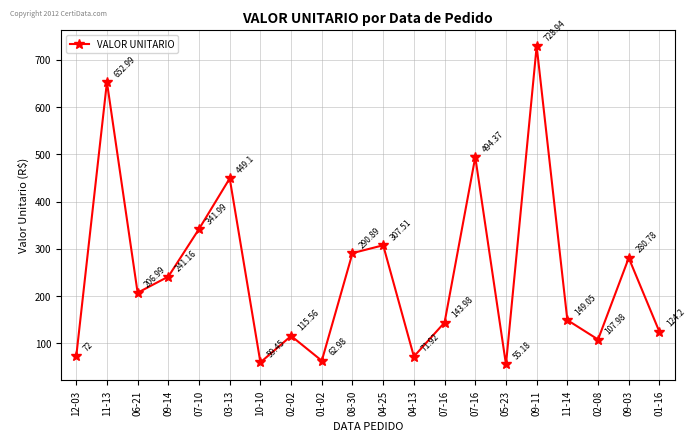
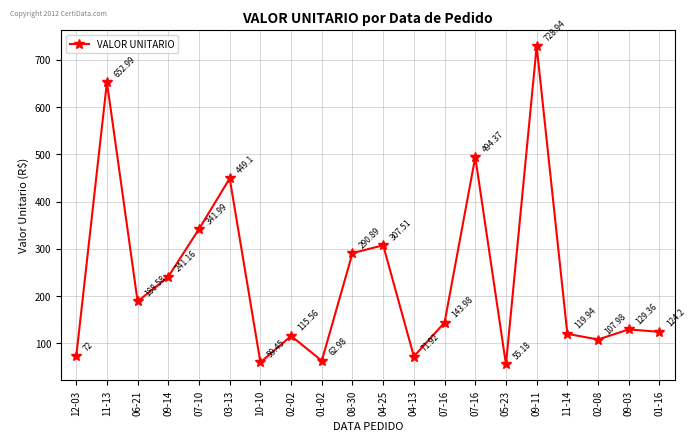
06-21: 206.99 -> 188.58
11-14: 149.05 -> 119.94
09-03: 280.78 -> 129.36
